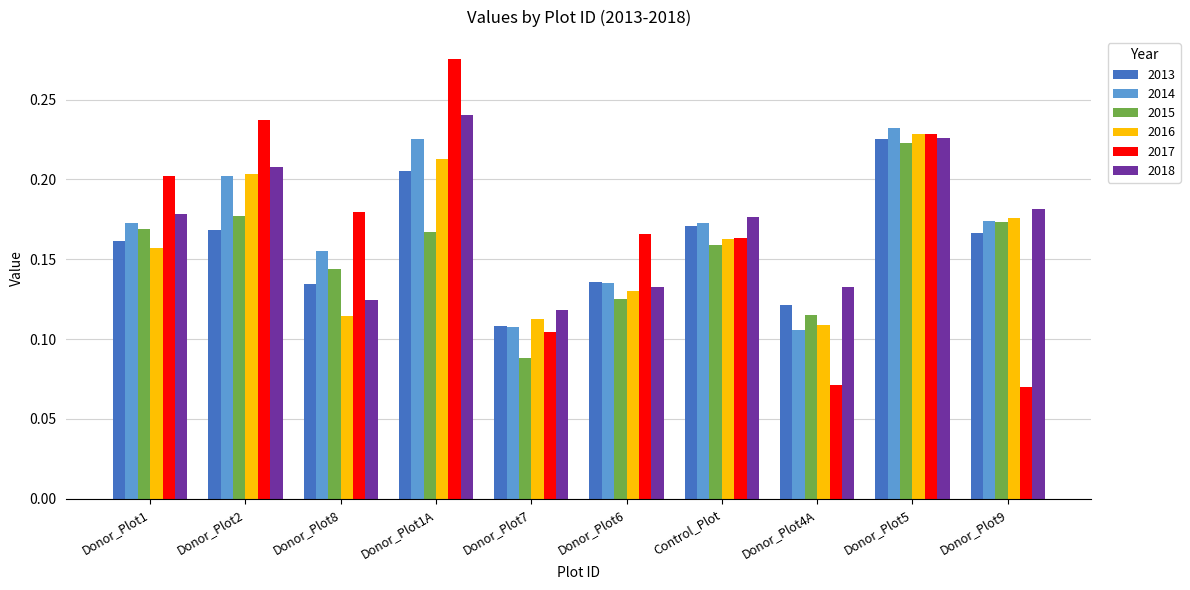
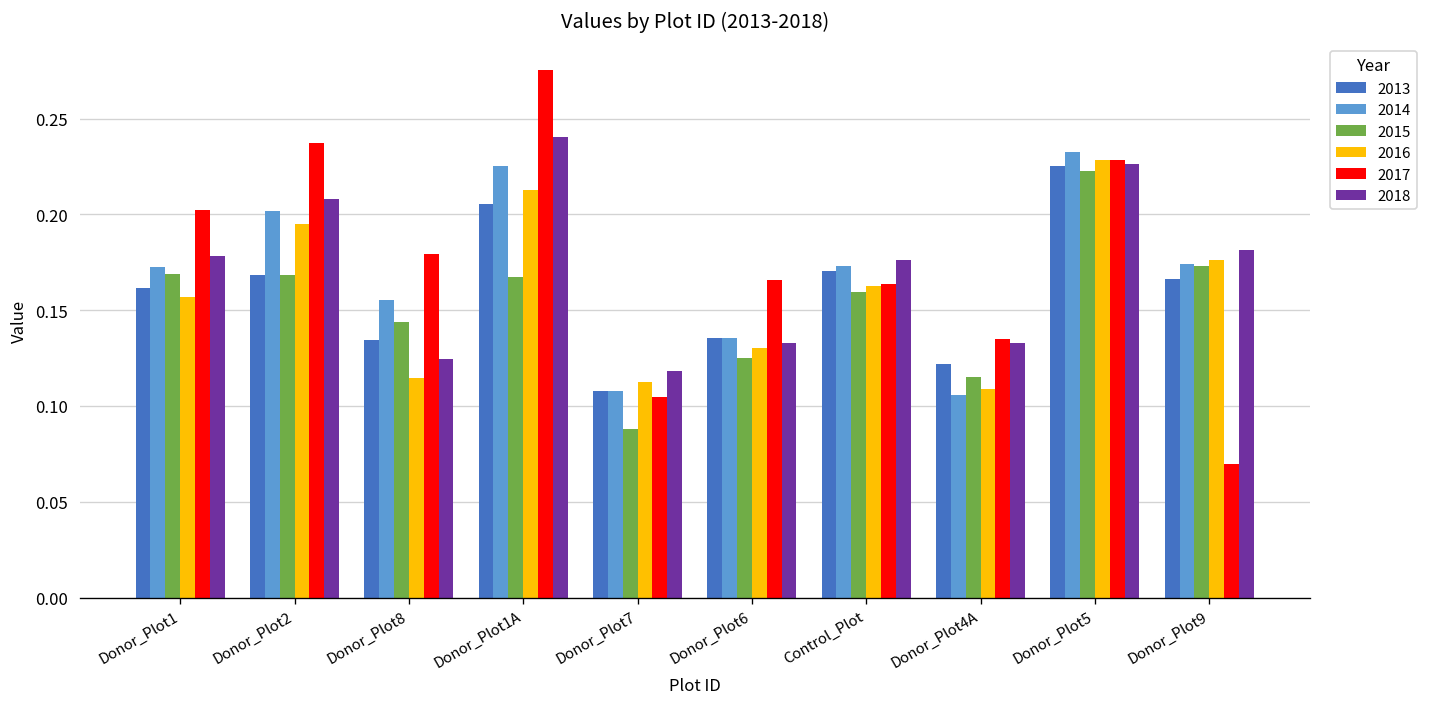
2015, Donor_Plot2: 0.177 -> 0.168
2016, Donor_Plot2: 0.203 -> 0.195
2017, Donor_Plot4A: 0.071 -> 0.135
